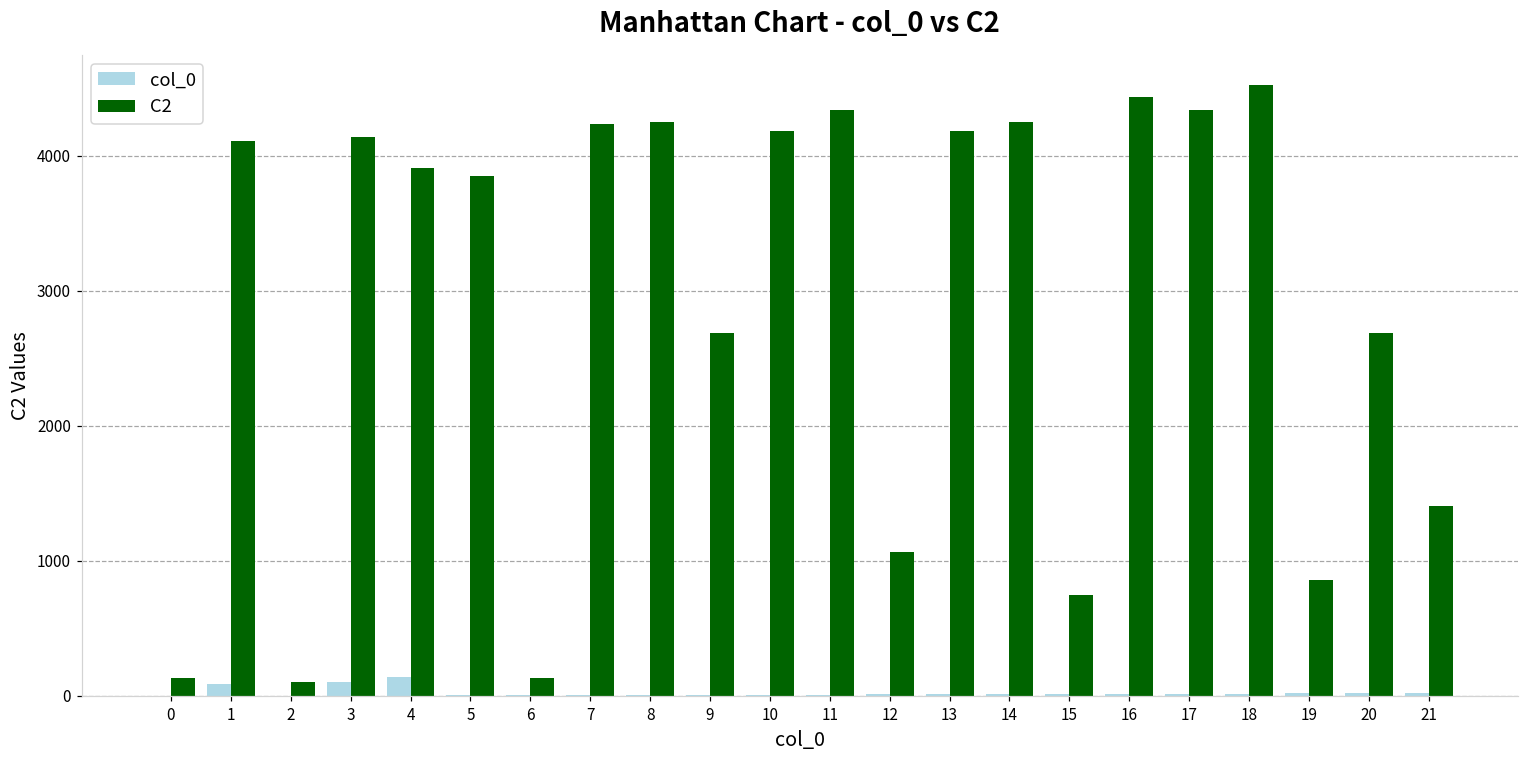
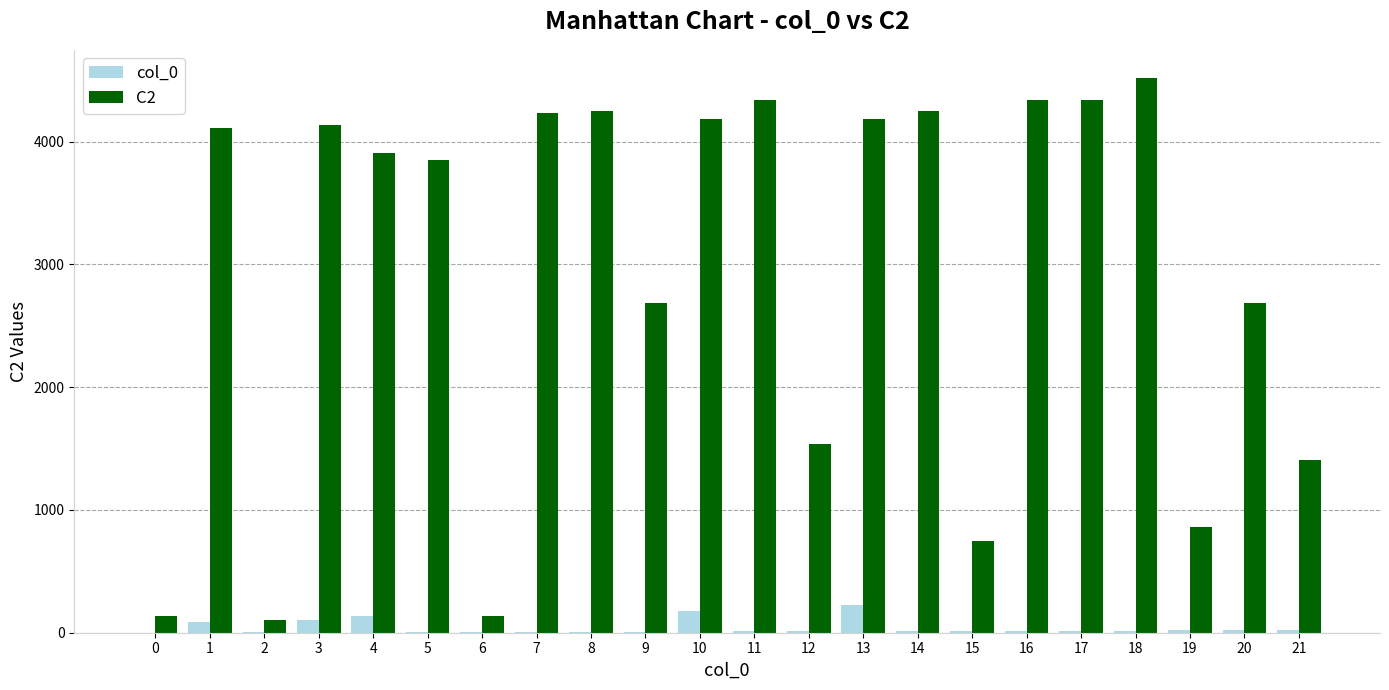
col_0, 10: 10 -> 180
C2, 12: 1070 -> 1540
col_0, 13: 10 -> 230
C2, 16: 4440 -> 4340
